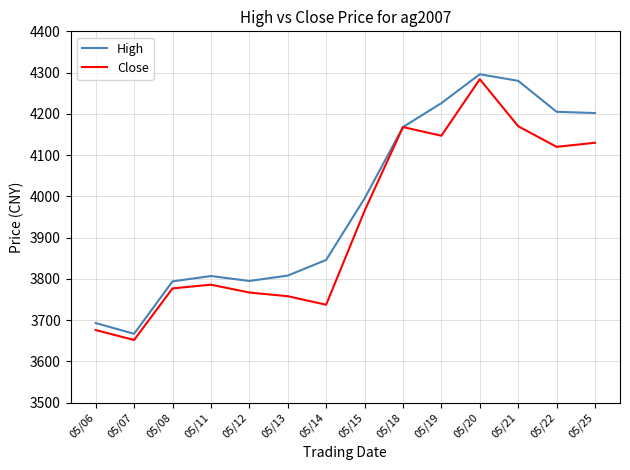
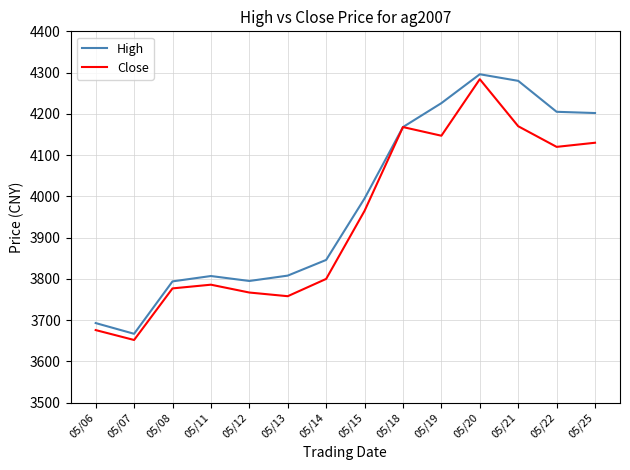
Close, 05/14: 3740 -> 3800
